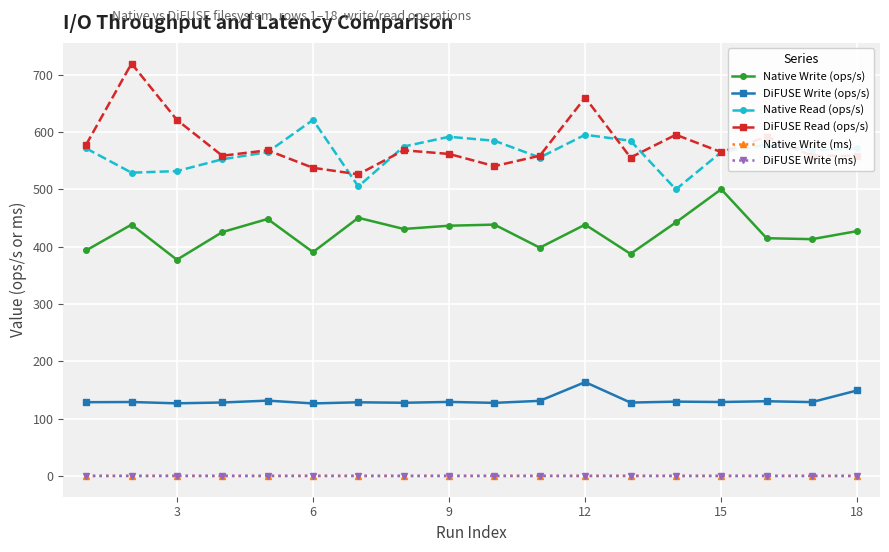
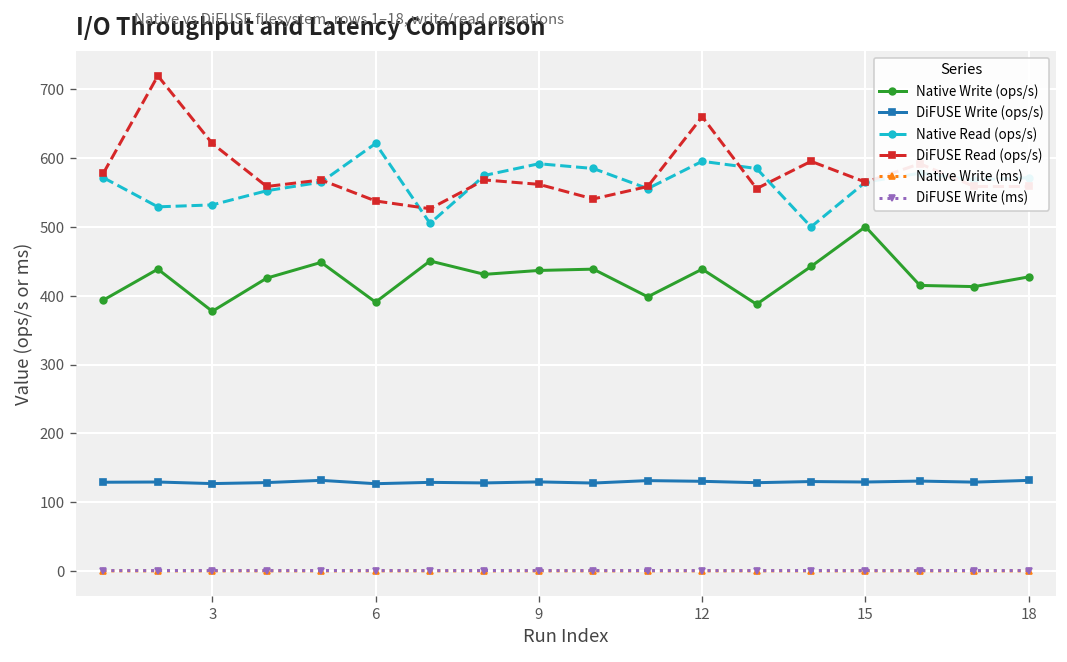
DiFUSE Write (ops/s), 12: 160 -> 130
DiFUSE Write (ops/s), 18: 150 -> 130
